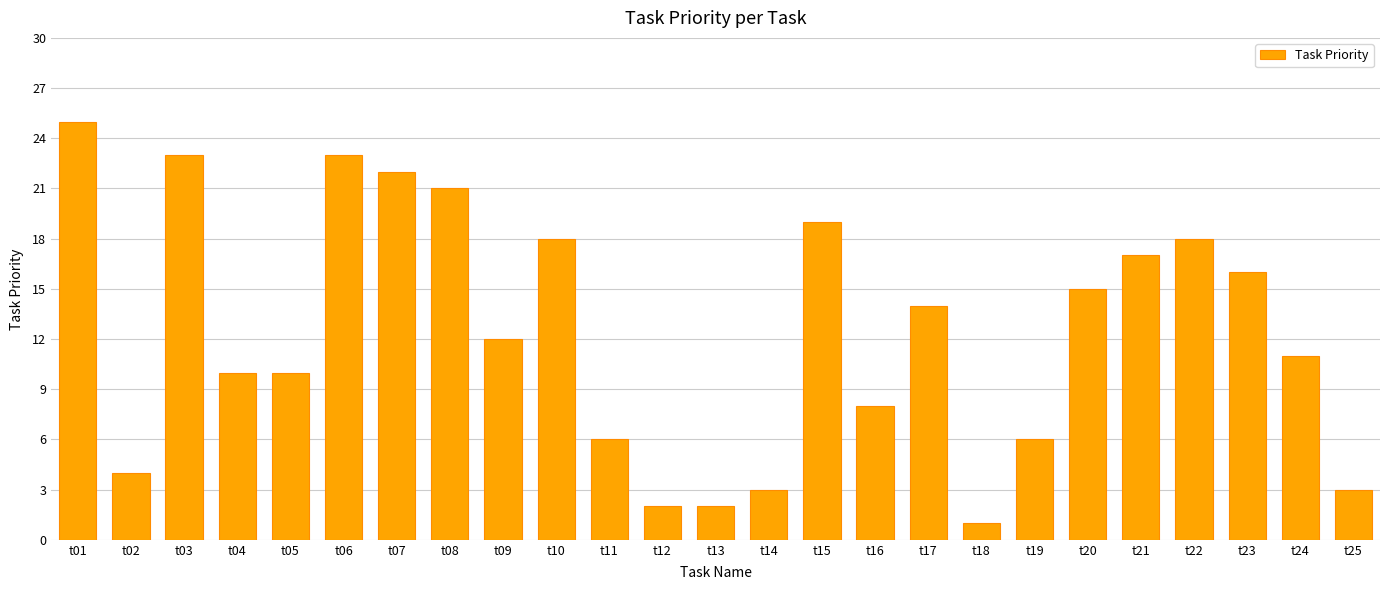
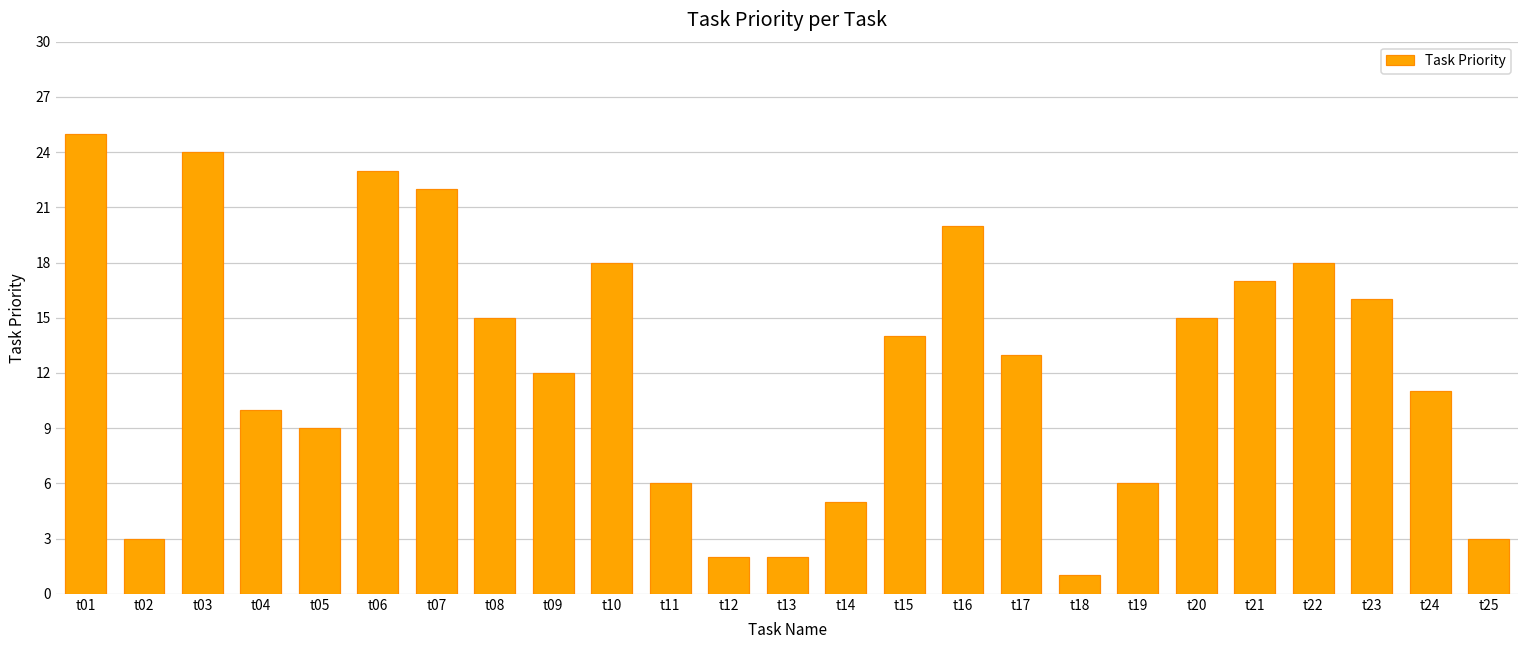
t02: 4 -> 3
t03: 23 -> 24
t05: 10 -> 9
t08: 21 -> 15
t14: 3 -> 5
t15: 19 -> 14
t16: 8 -> 20
t17: 14 -> 13
